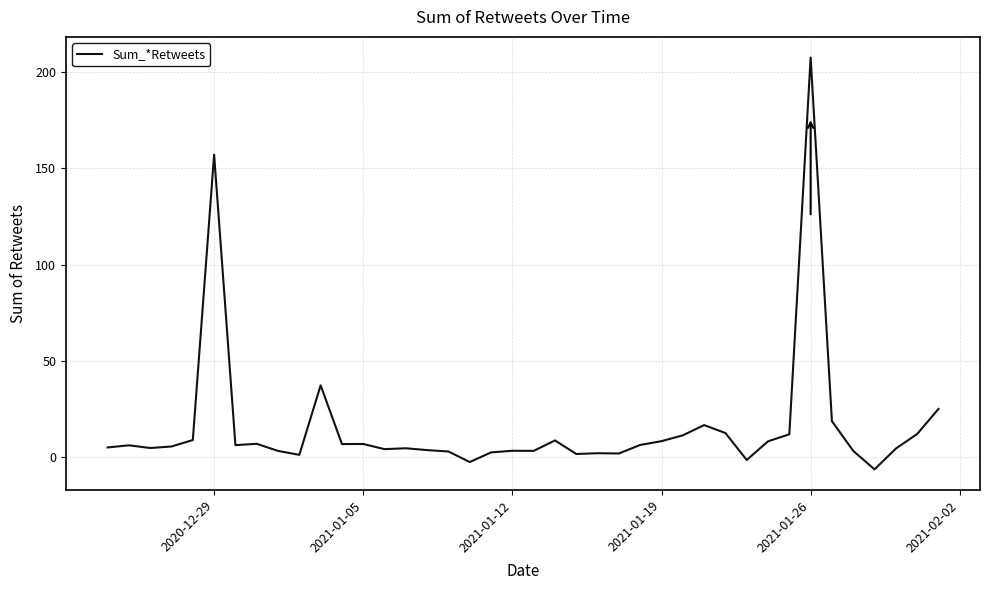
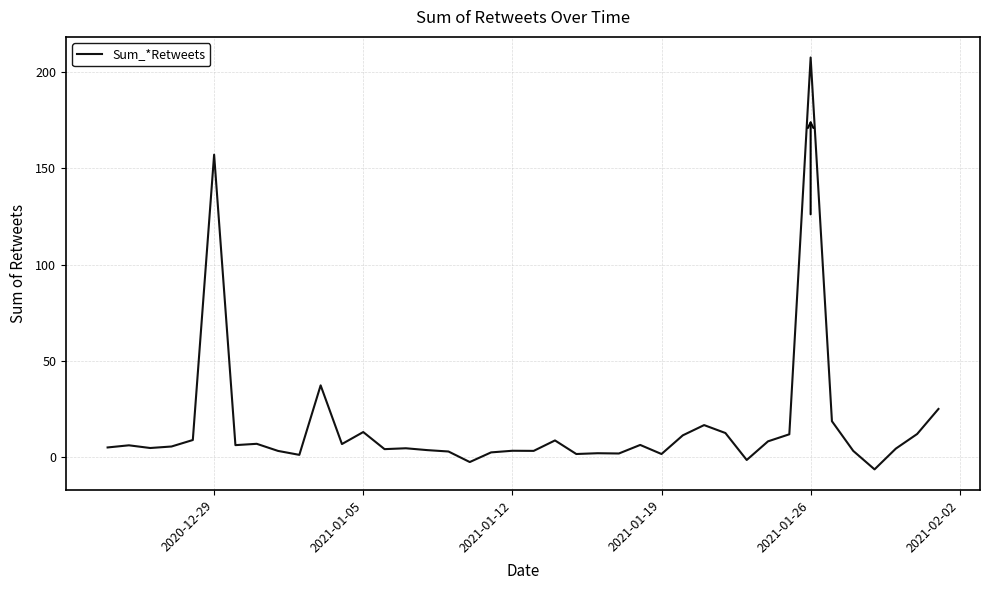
2021-01-05: 7 -> 13
2021-01-19: 8 -> 1
